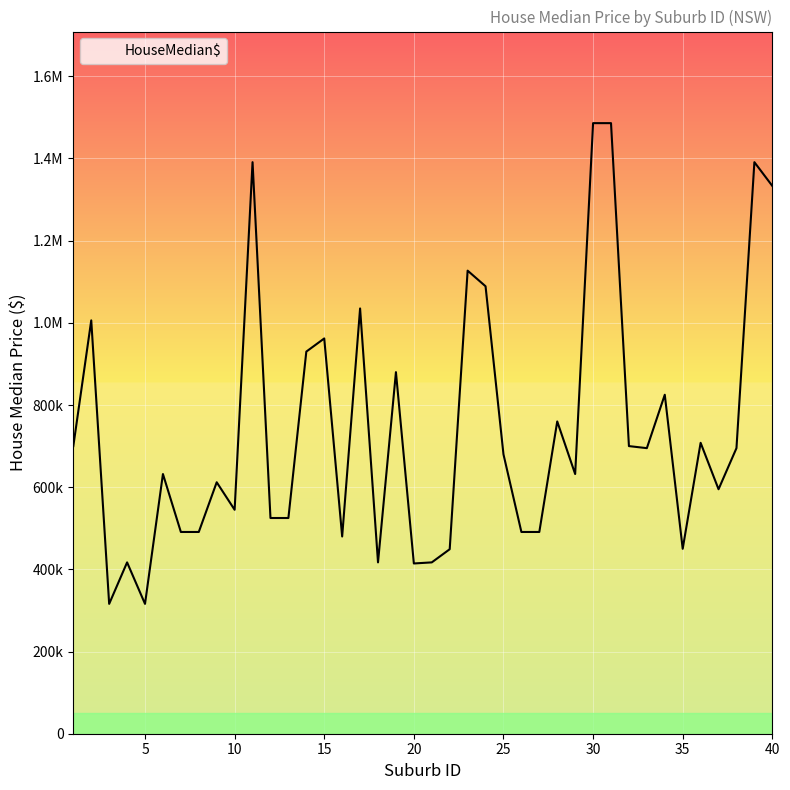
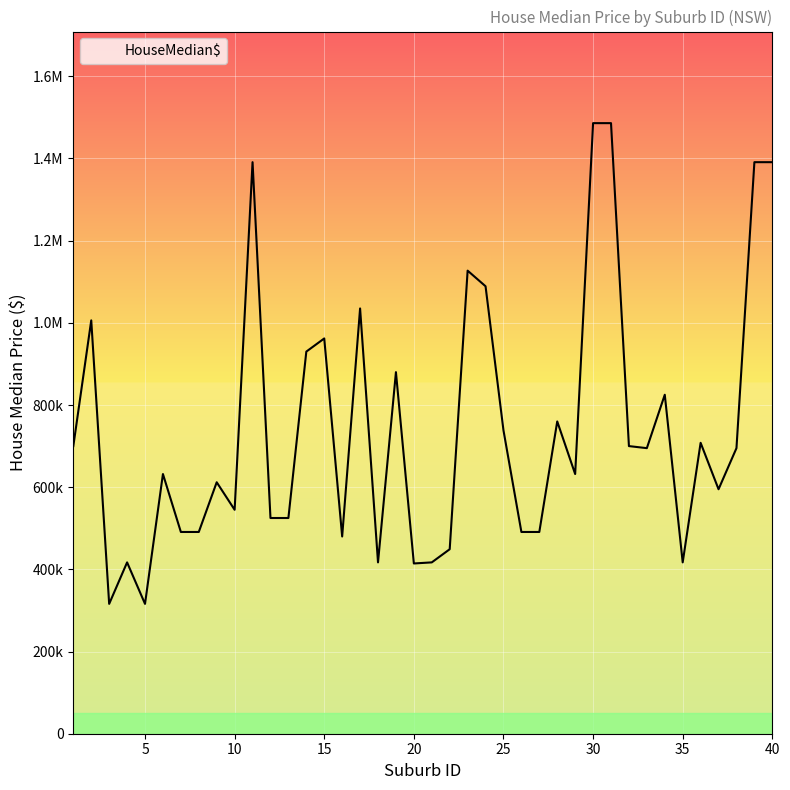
25: 680000 -> 740000
35: 450000 -> 420000
40: 1330000 -> 1390000
